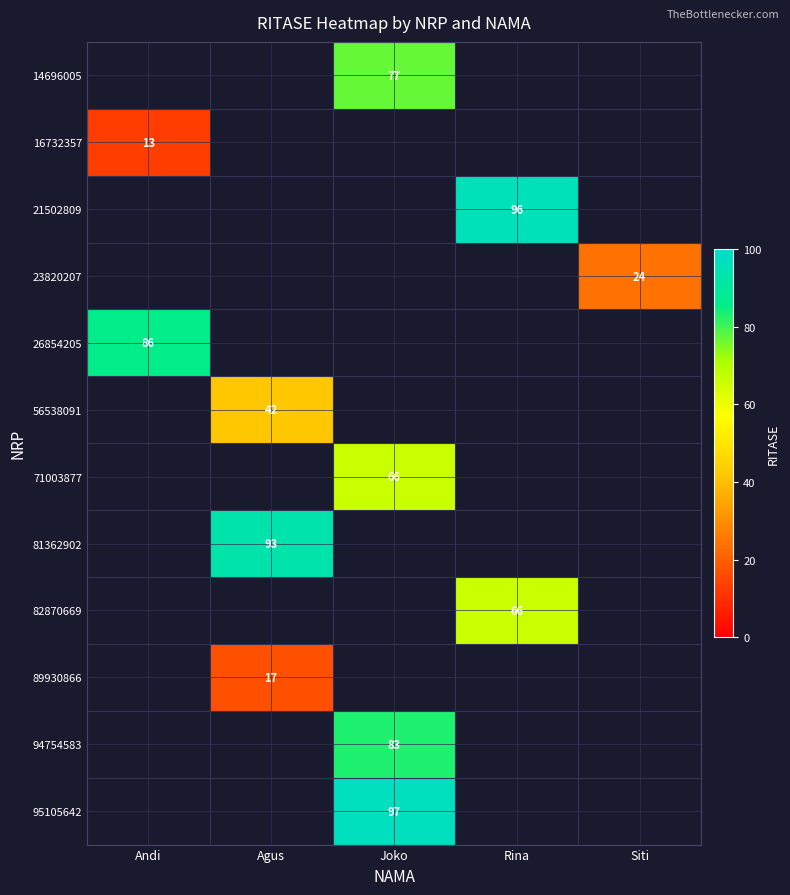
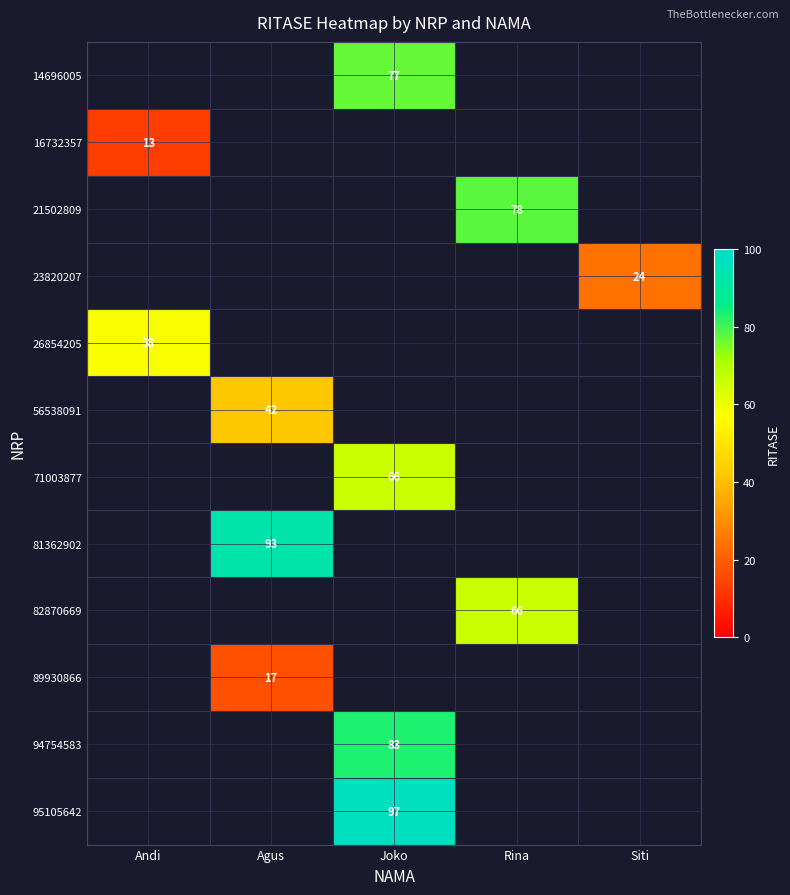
21502809, Rina: 96 -> 78
26854205, Andi: 86 -> 58
